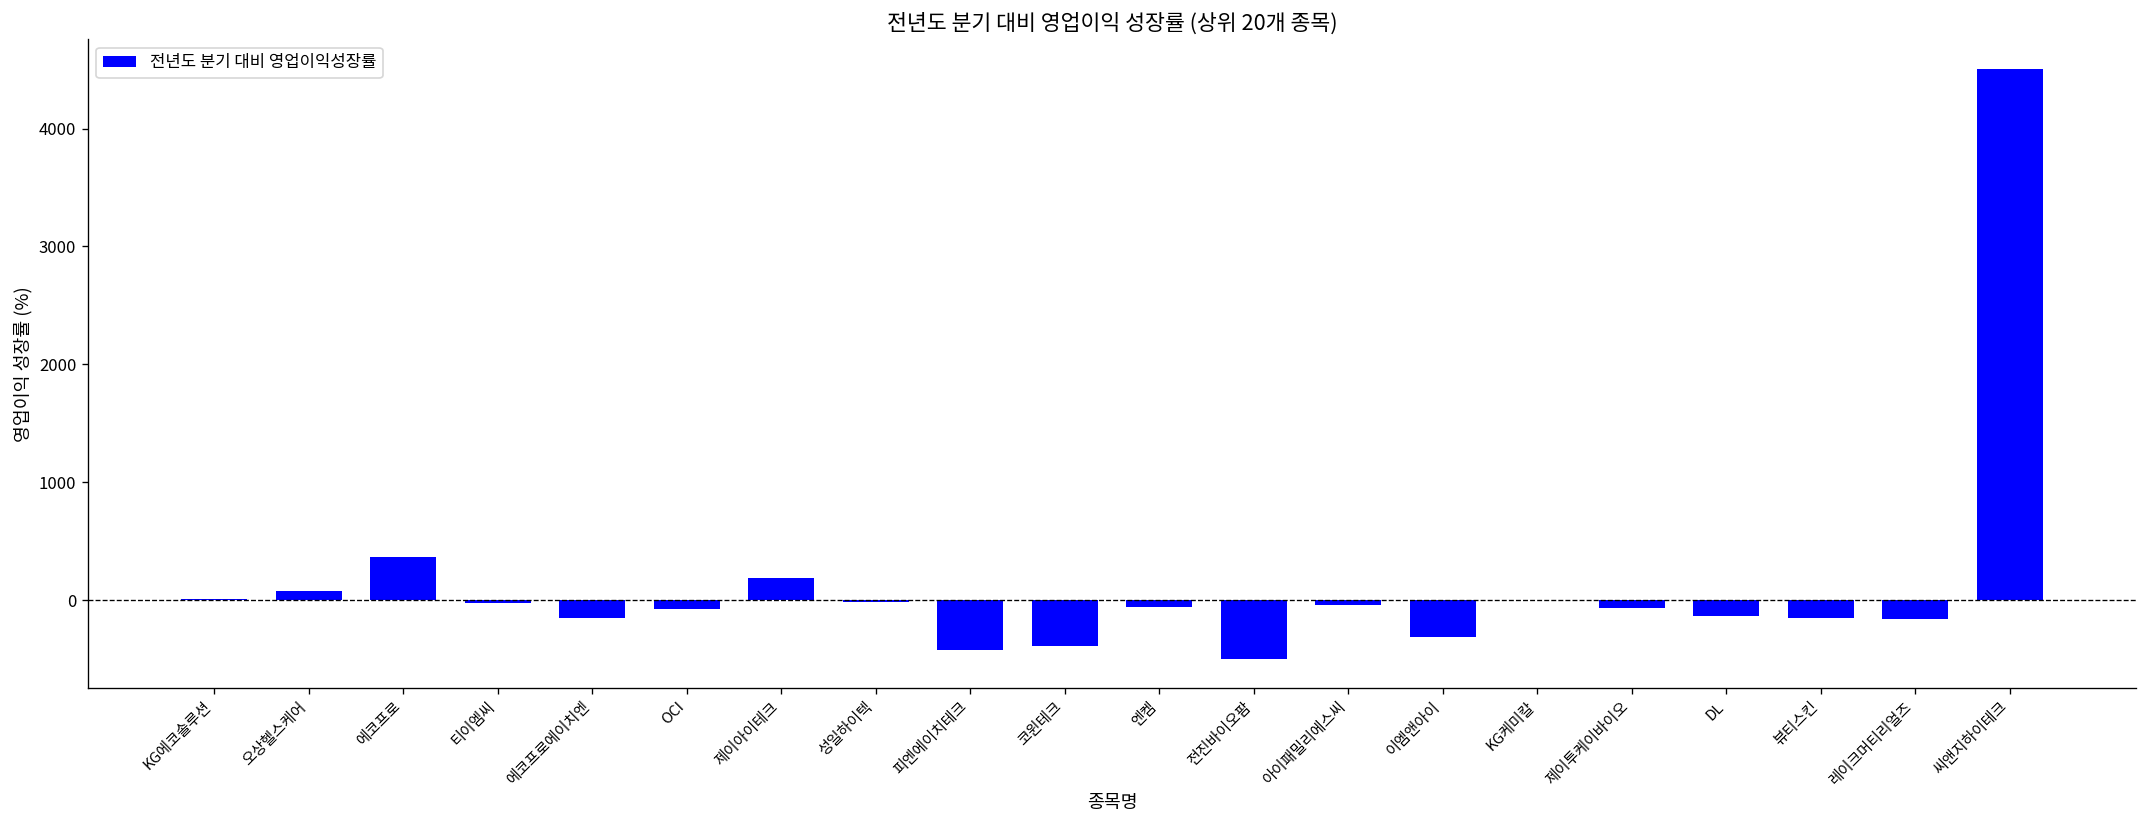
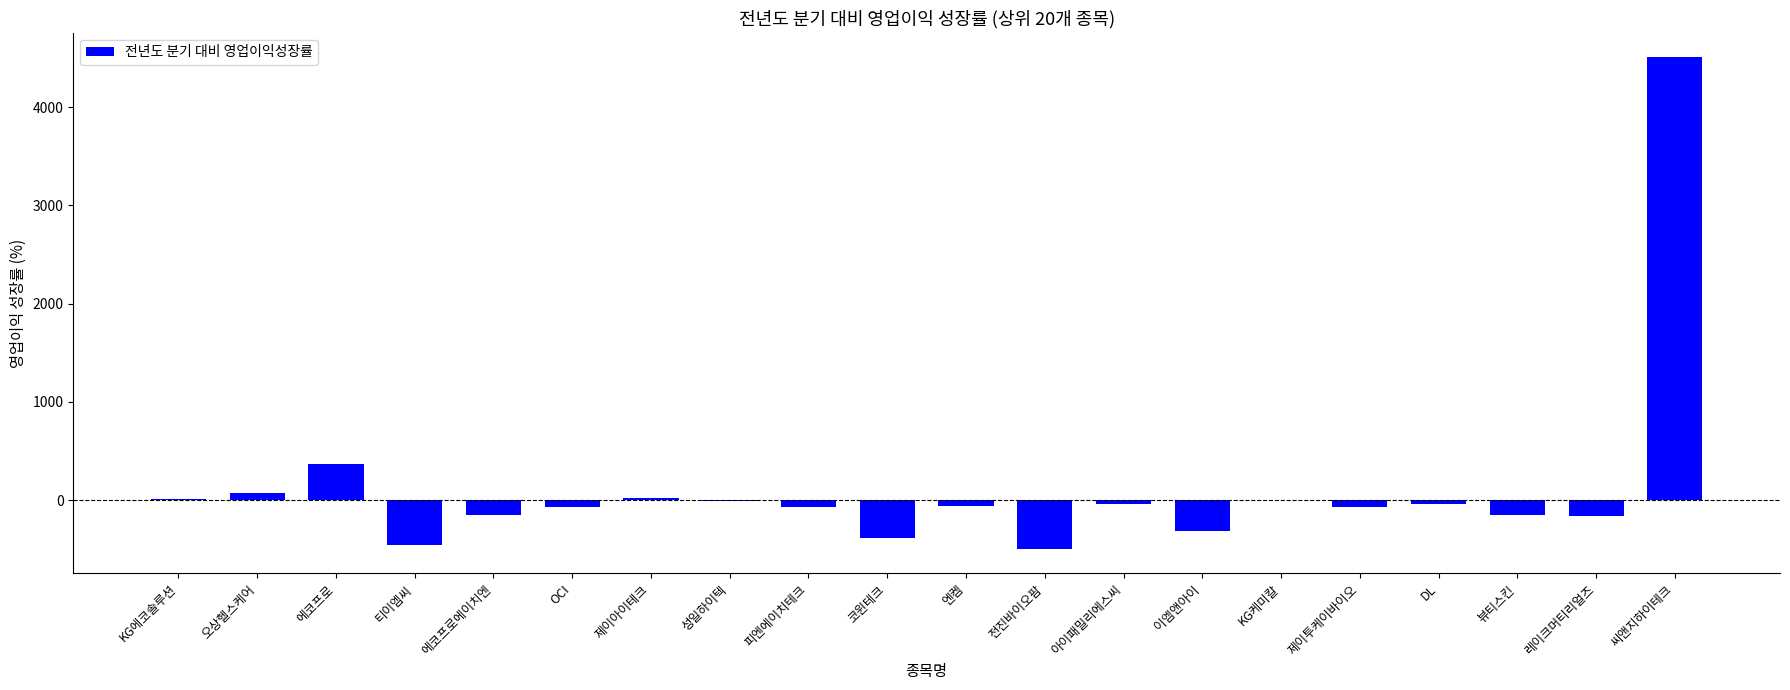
티이엠씨: 0 -> -500
제이아이테크: 200 -> 0
피엔에이치테크: -400 -> -100
DL: -100 -> 0
